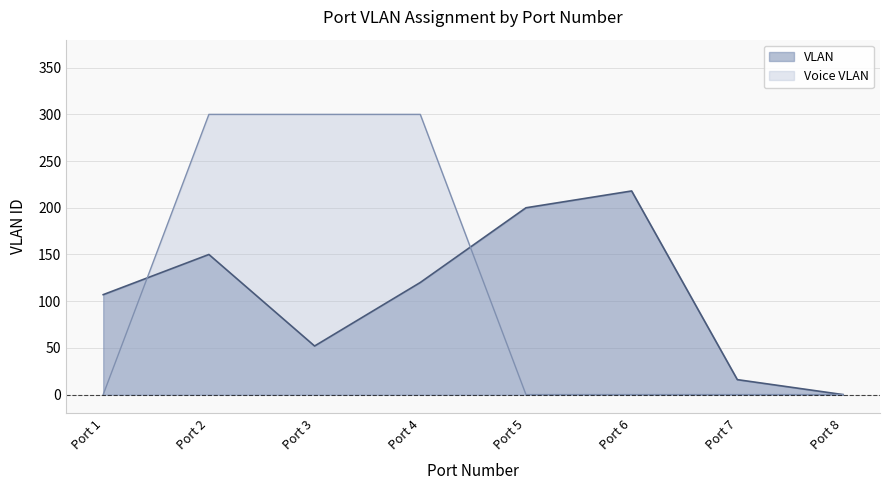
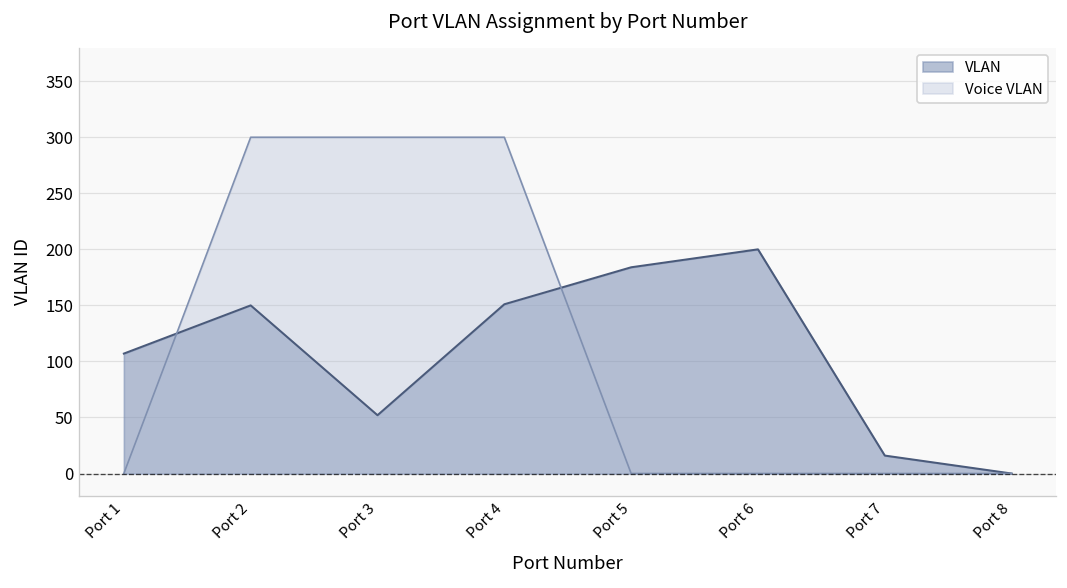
VLAN, Port 4: 120 -> 150
VLAN, Port 5: 200 -> 180
VLAN, Port 6: 220 -> 200
